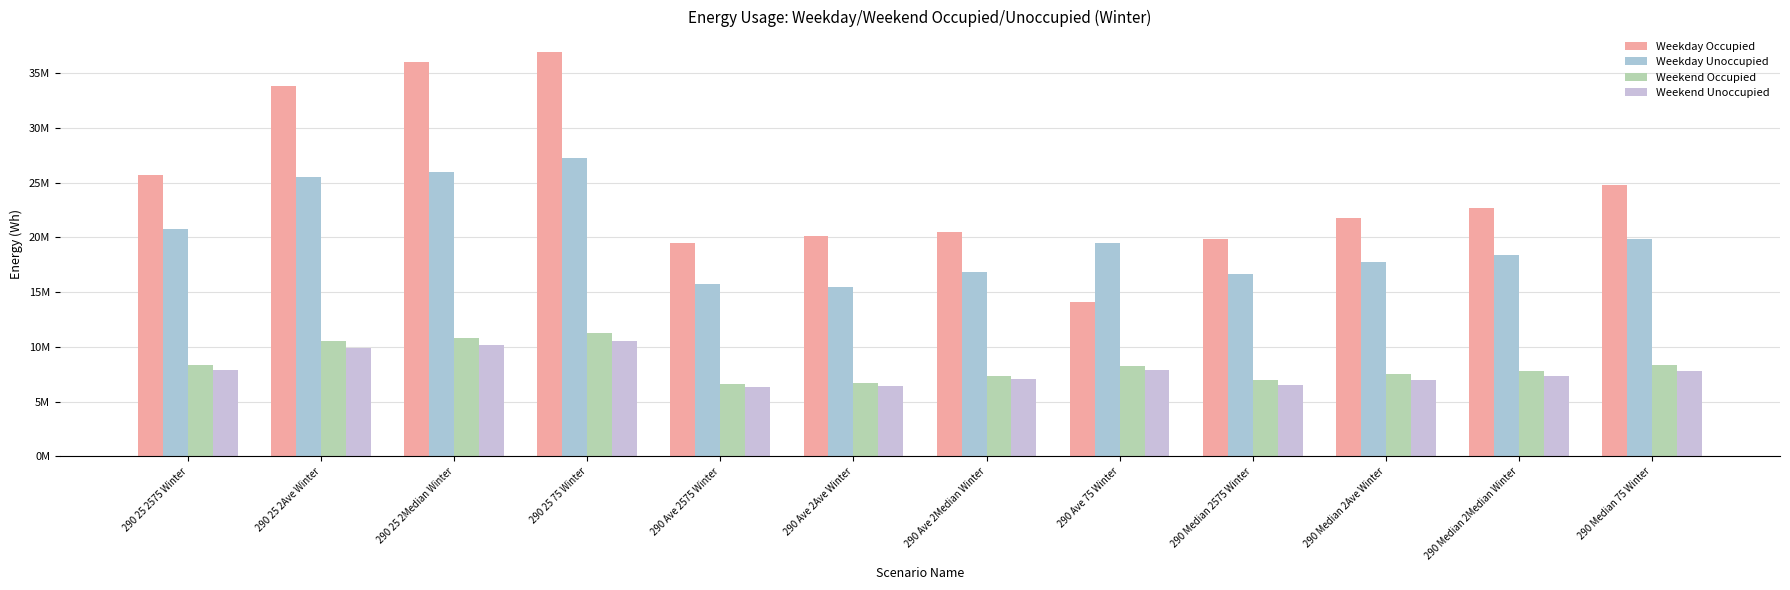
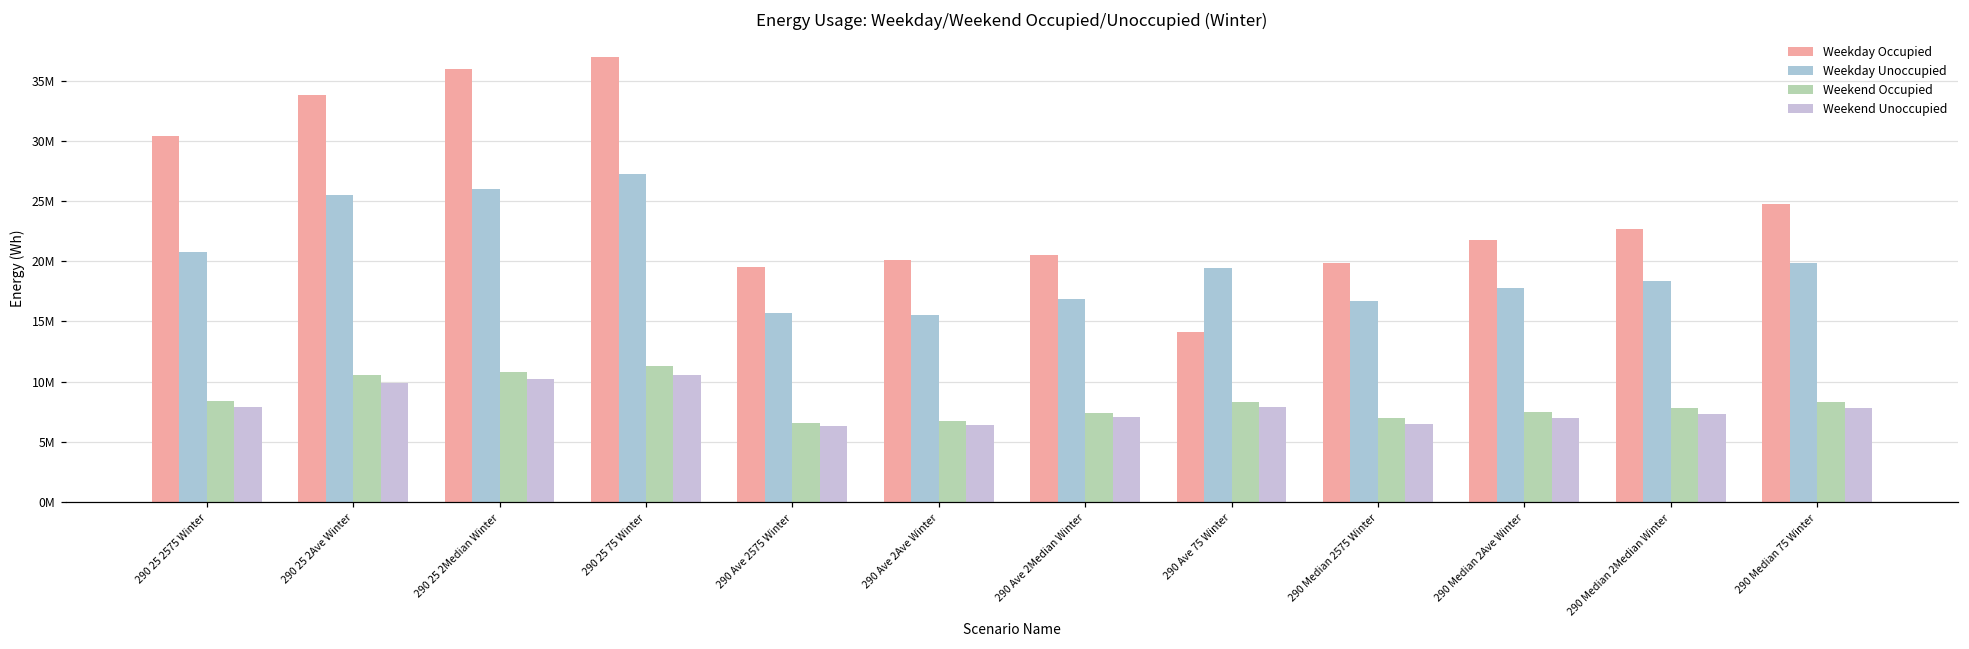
Weekday Occupied, 290 25 2575 Winter: 25700000 -> 30400000
